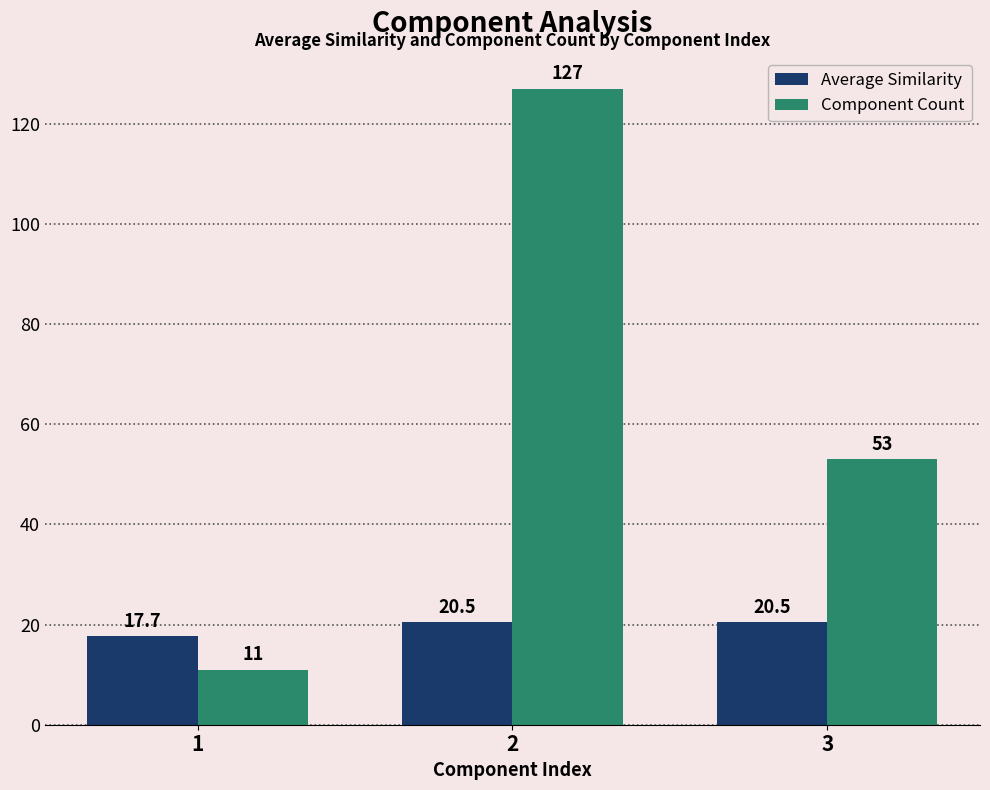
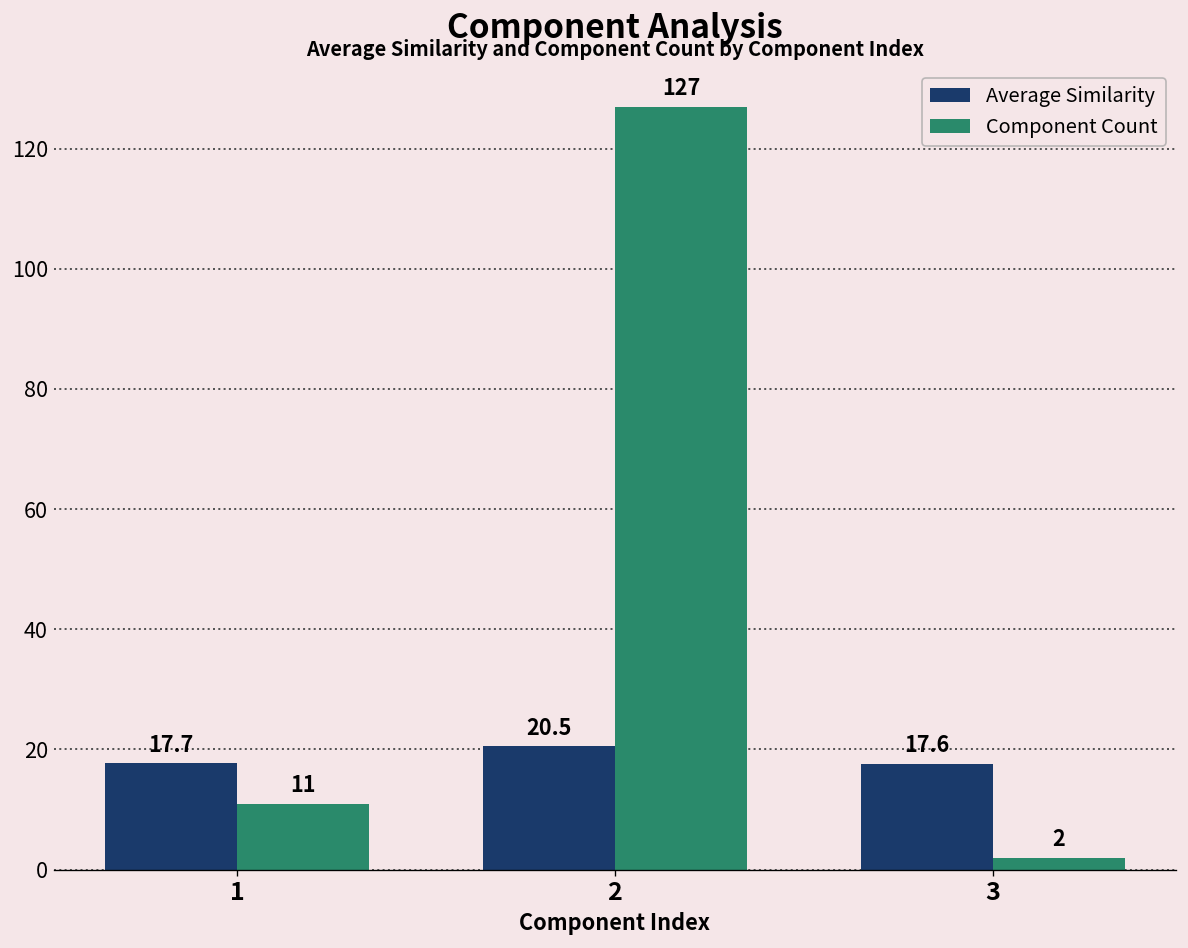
Average Similarity, 3: 20.5 -> 17.6
Component Count, 3: 53 -> 2
